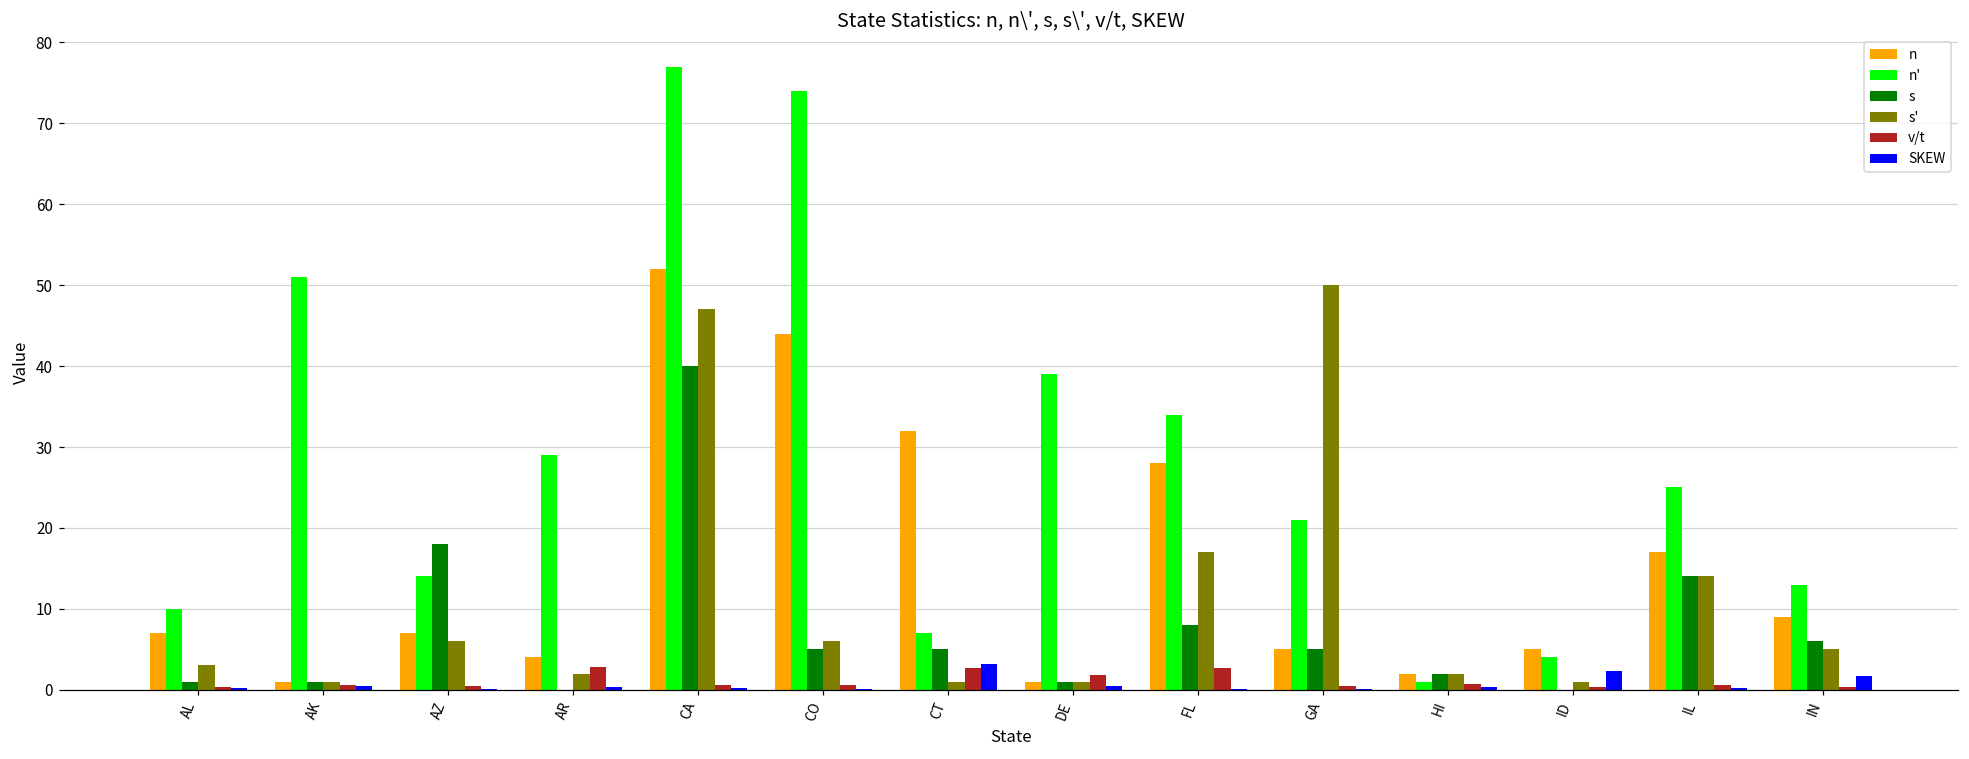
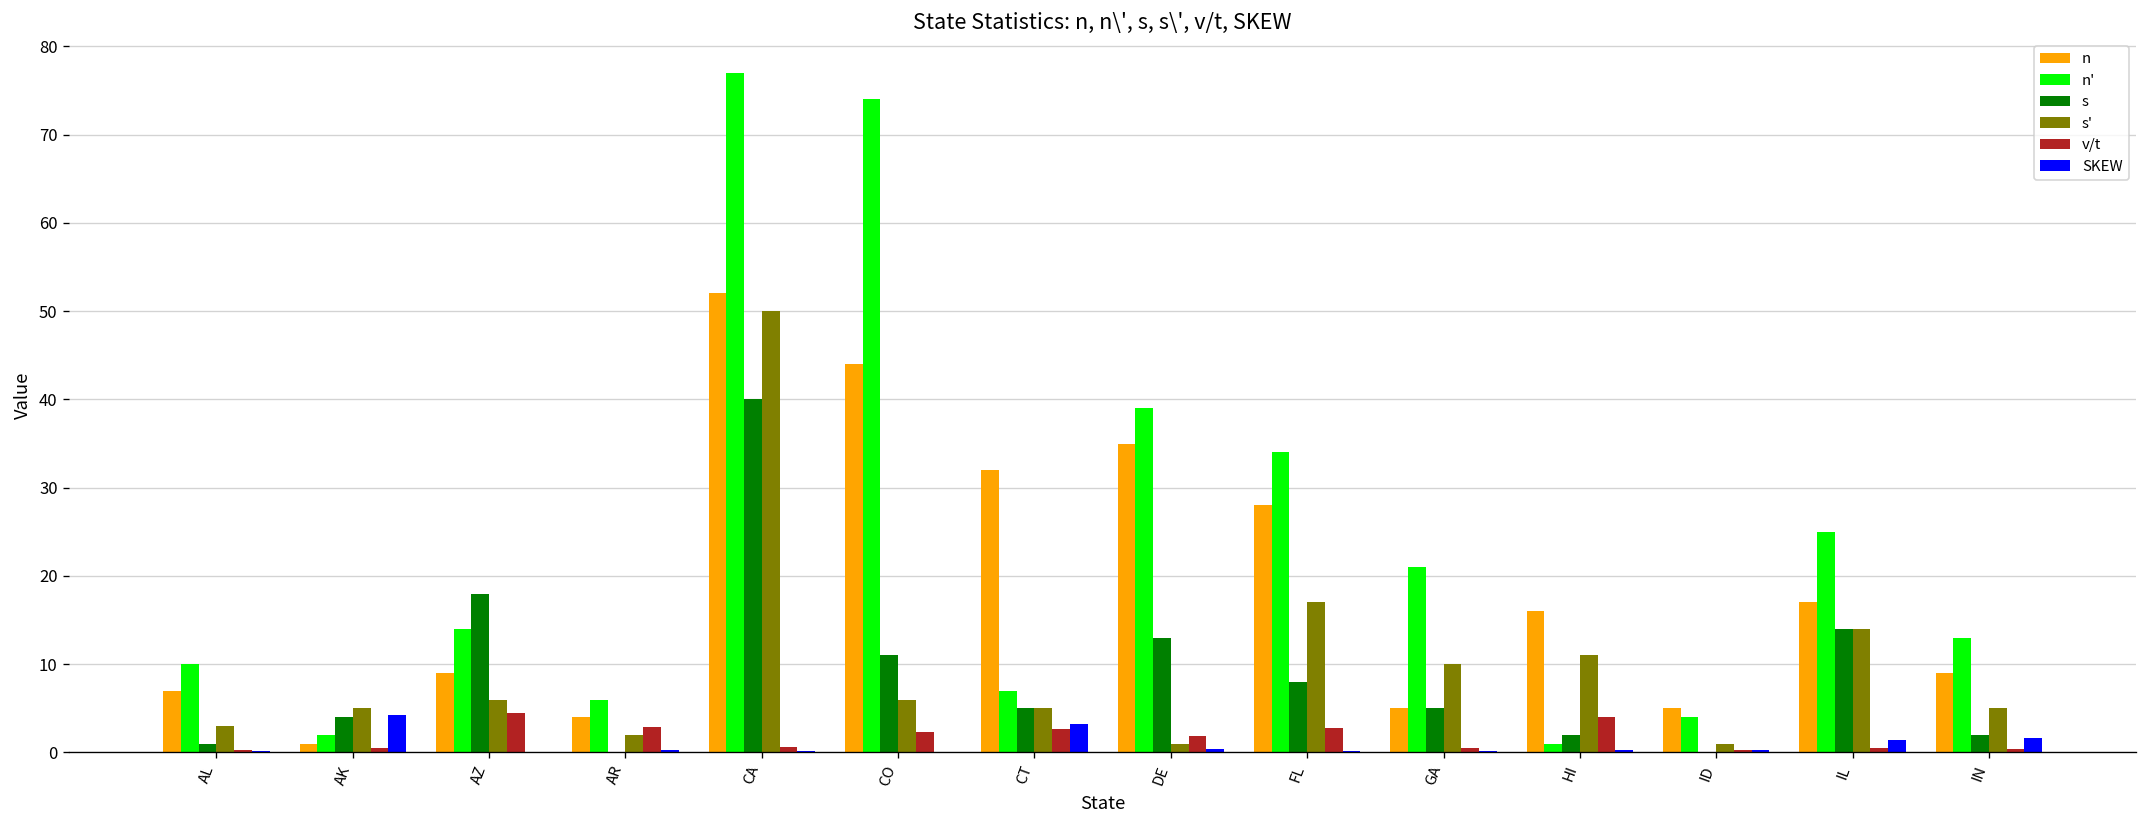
n', AK: 51 -> 2
s, AK: 1 -> 4
s', AK: 1 -> 5
SKEW, AK: 0 -> 4
n, AZ: 7 -> 9
v/t, AZ: 0 -> 4
n', AR: 29 -> 6
s', CA: 47 -> 50
s, CO: 5 -> 11
v/t, CO: 1 -> 2
s', CT: 1 -> 5
n, DE: 1 -> 35
s, DE: 1 -> 13
s', GA: 50 -> 10
n, HI: 2 -> 16
s', HI: 2 -> 11
v/t, HI: 1 -> 4
SKEW, ID: 2 -> 0
SKEW, IL: 0 -> 1
s, IN: 6 -> 2
